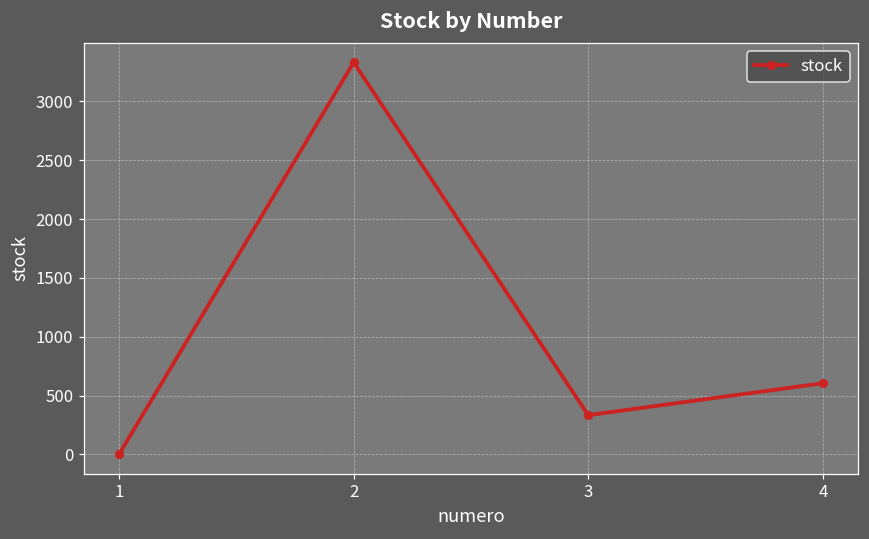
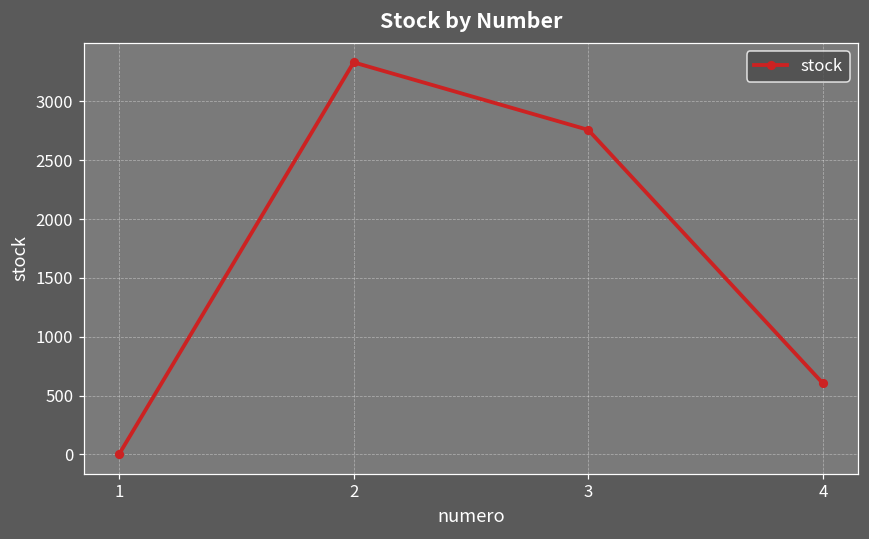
3: 330 -> 2760
